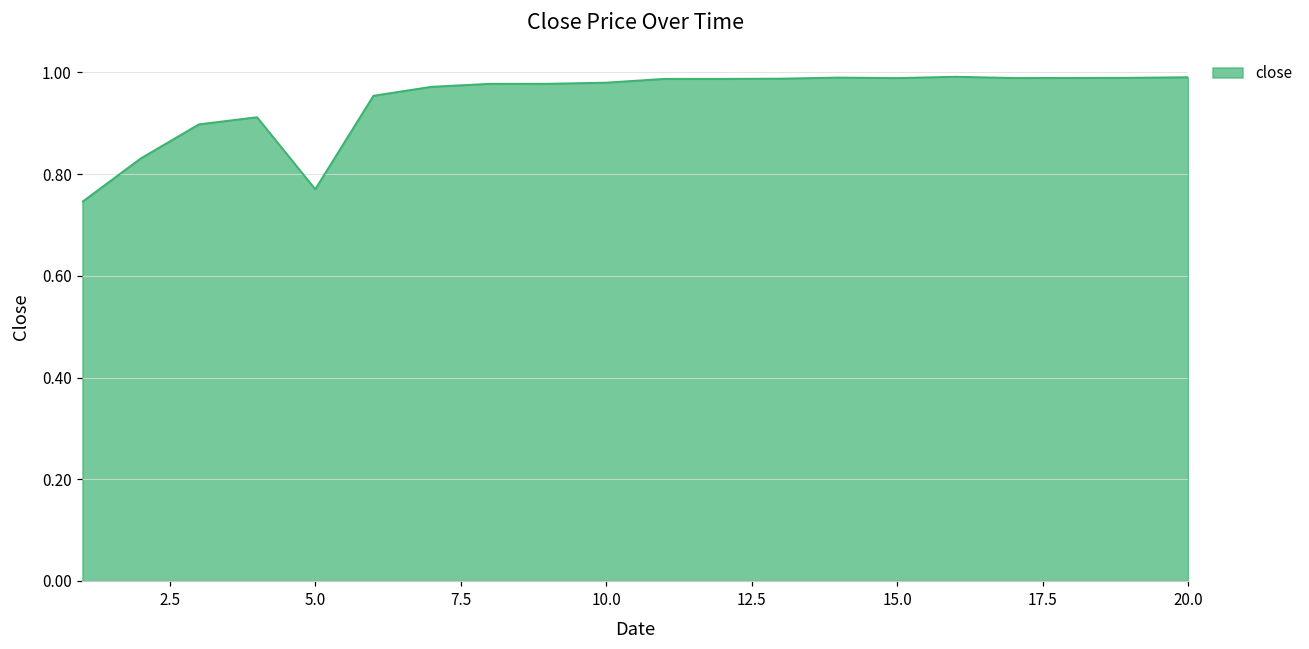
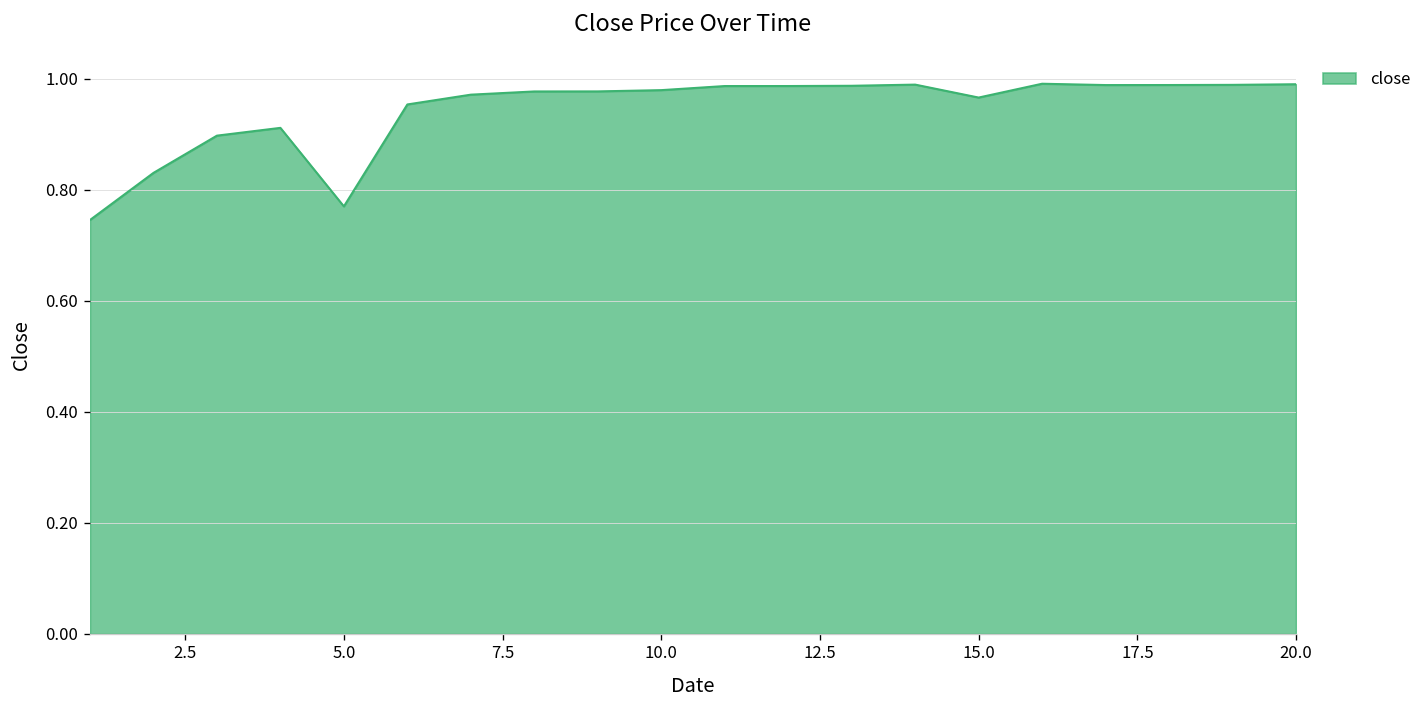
15.0: 0.99 -> 0.97
